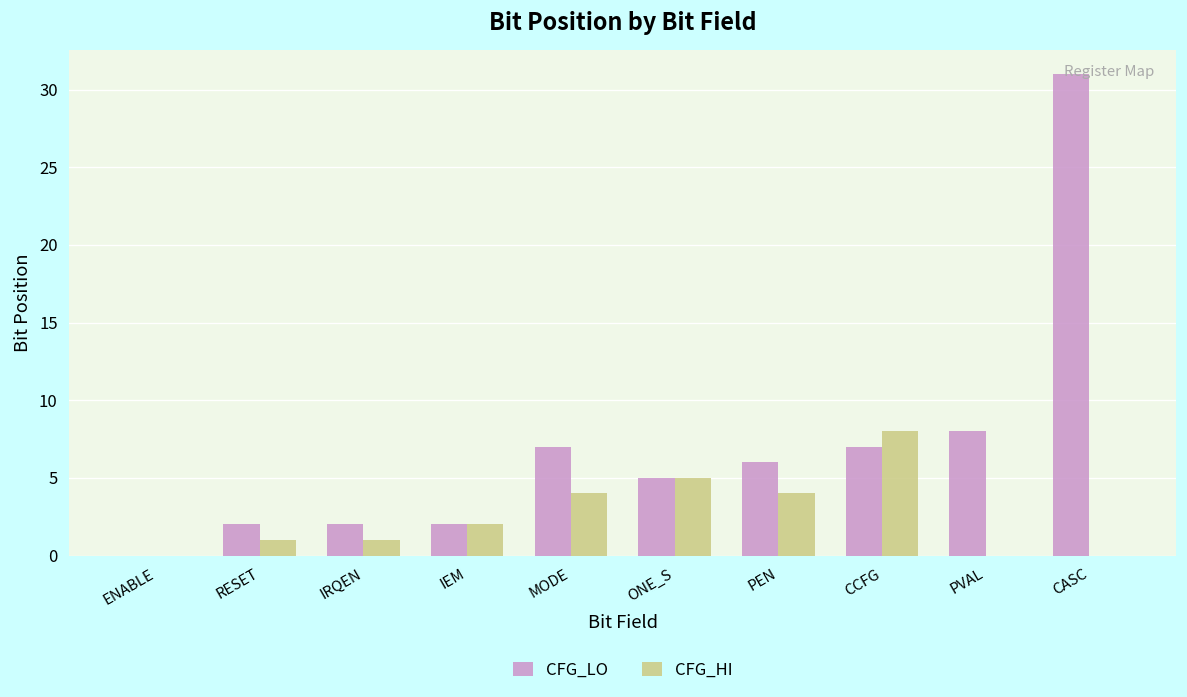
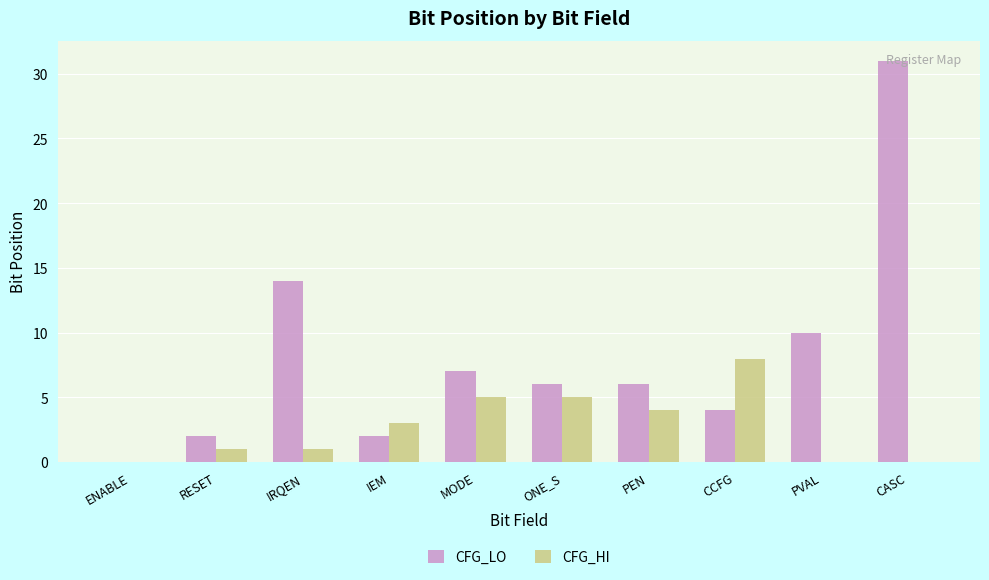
CFG_LO, IRQEN: 2 -> 14
CFG_HI, IEM: 2 -> 3
CFG_HI, MODE: 4 -> 5
CFG_LO, ONE_S: 5 -> 6
CFG_LO, CCFG: 7 -> 4
CFG_LO, PVAL: 8 -> 10
